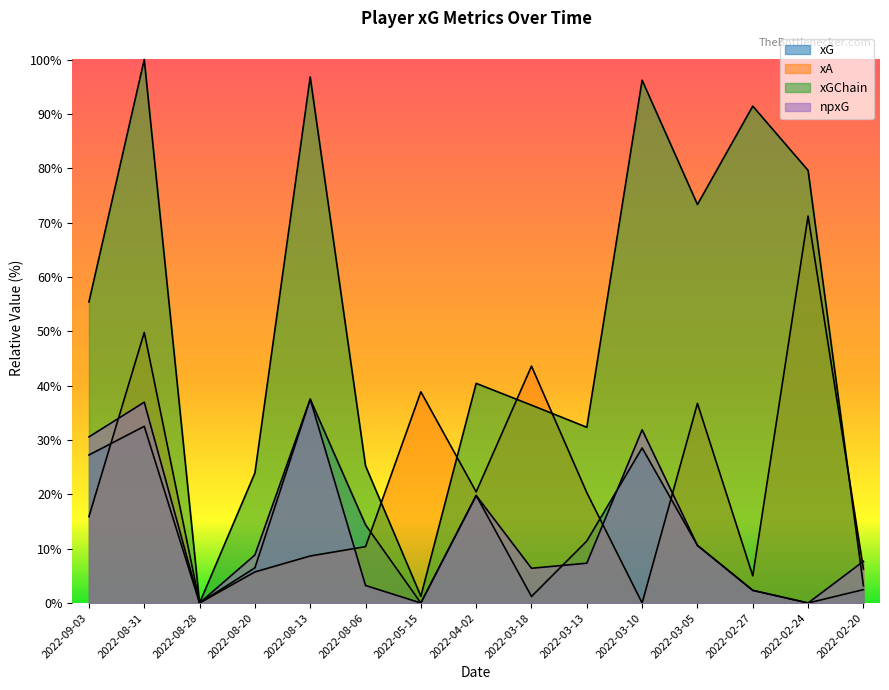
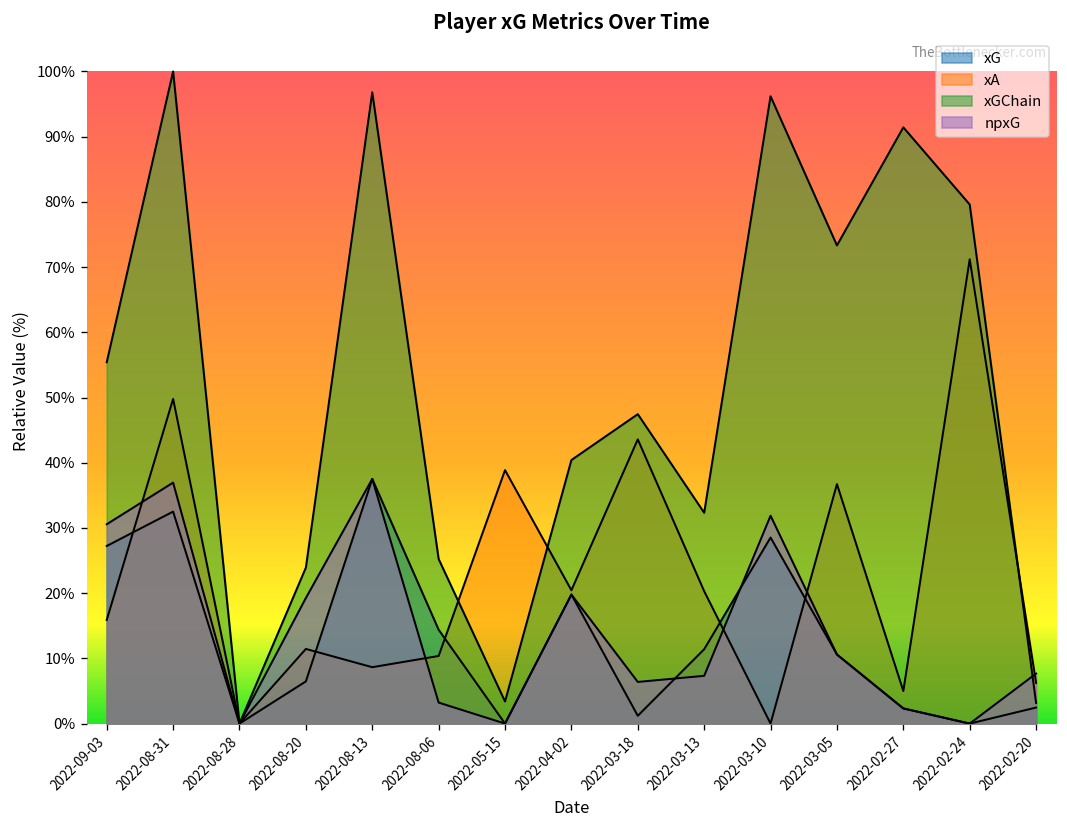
xA, 2022-08-20: 6% -> 11%
npxG, 2022-08-20: 9% -> 19%
xGChain, 2022-05-15: 1% -> 3%
xGChain, 2022-03-18: 36% -> 47%
